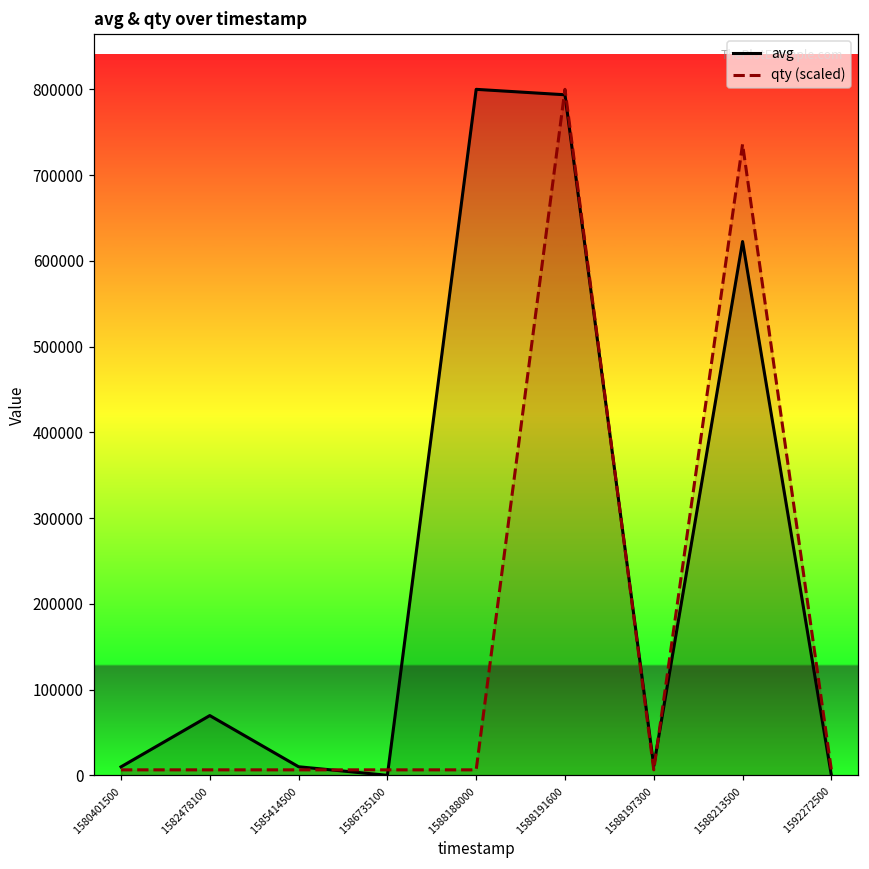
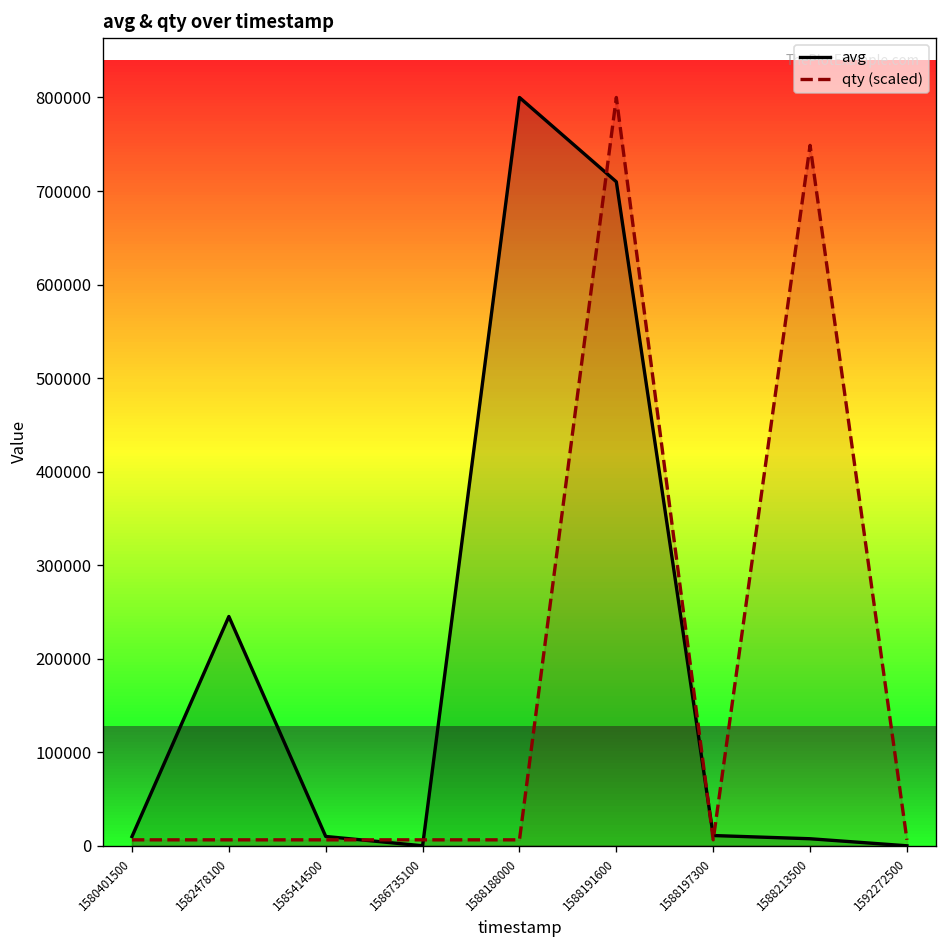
avg, 1582478100: 70000 -> 250000
avg, 1588191600: 790000 -> 710000
avg, 1588213500: 620000 -> 10000
qty (scaled), 1588213500: 740000 -> 750000
